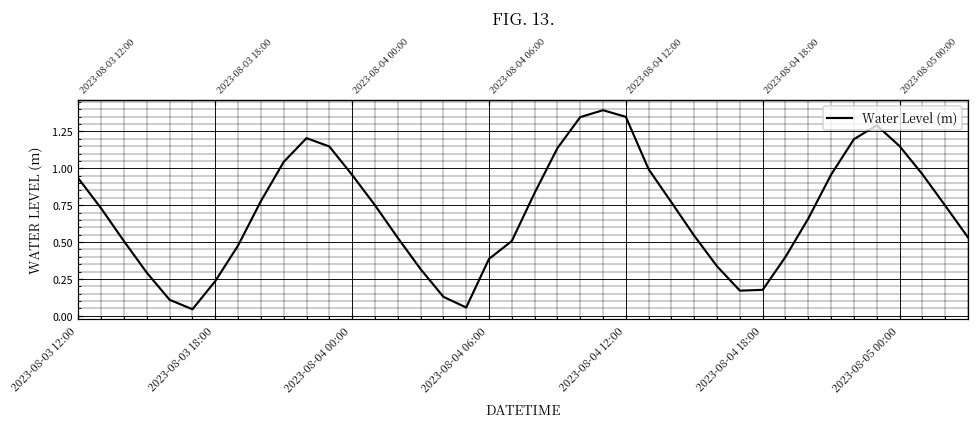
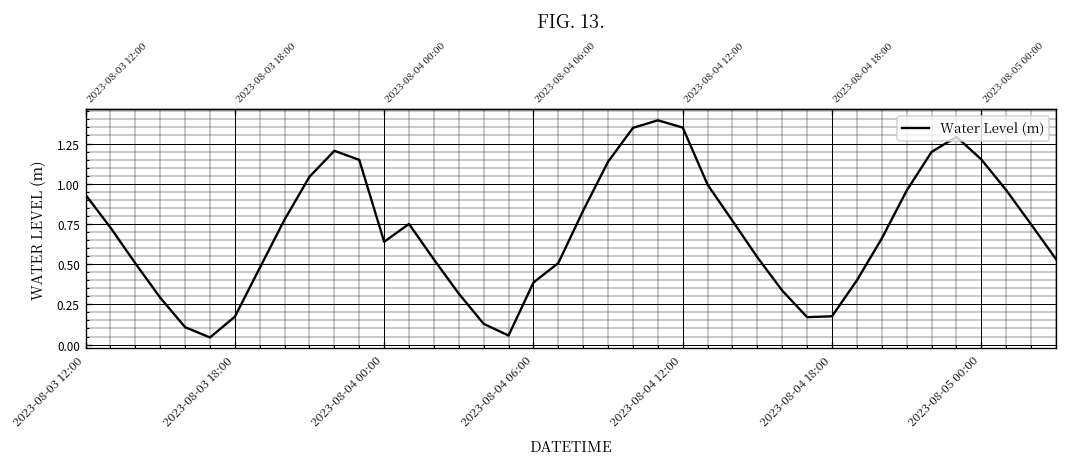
2023-08-03 18:00: 0.24 -> 0.17
2023-08-04 00:00: 0.96 -> 0.64
